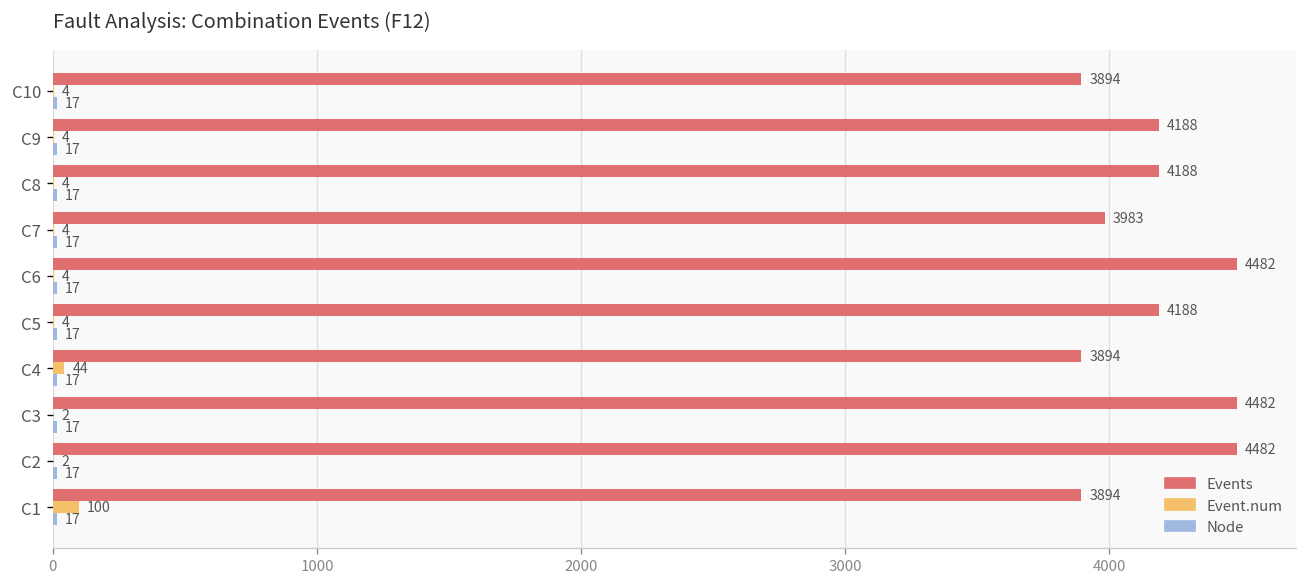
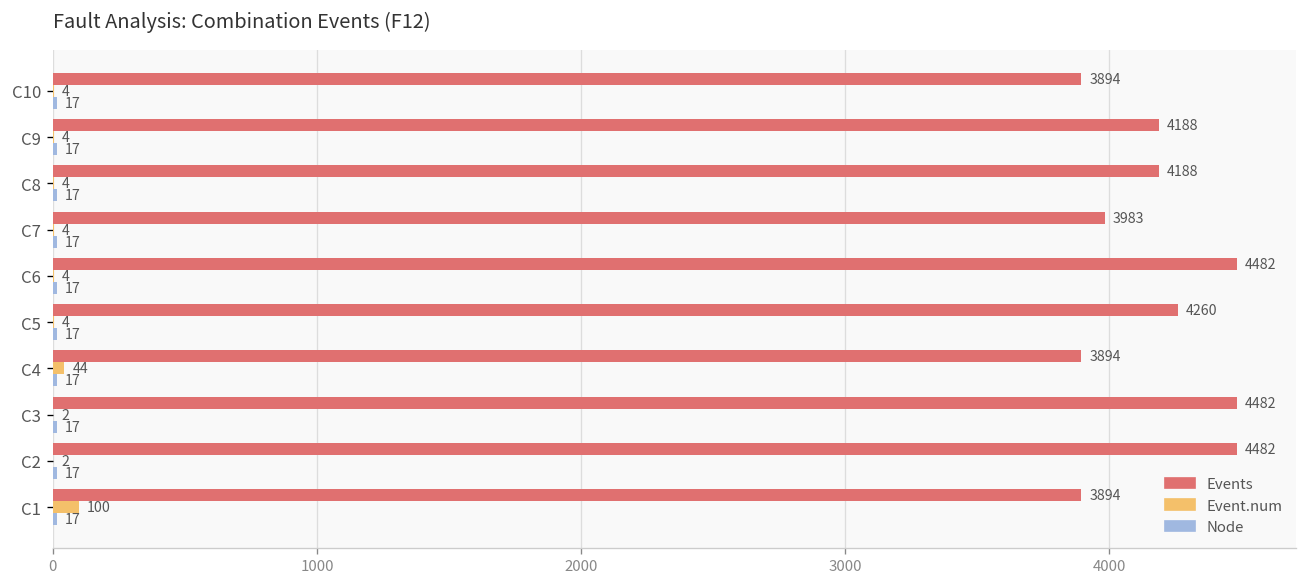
Events, C5: 4188 -> 4260
